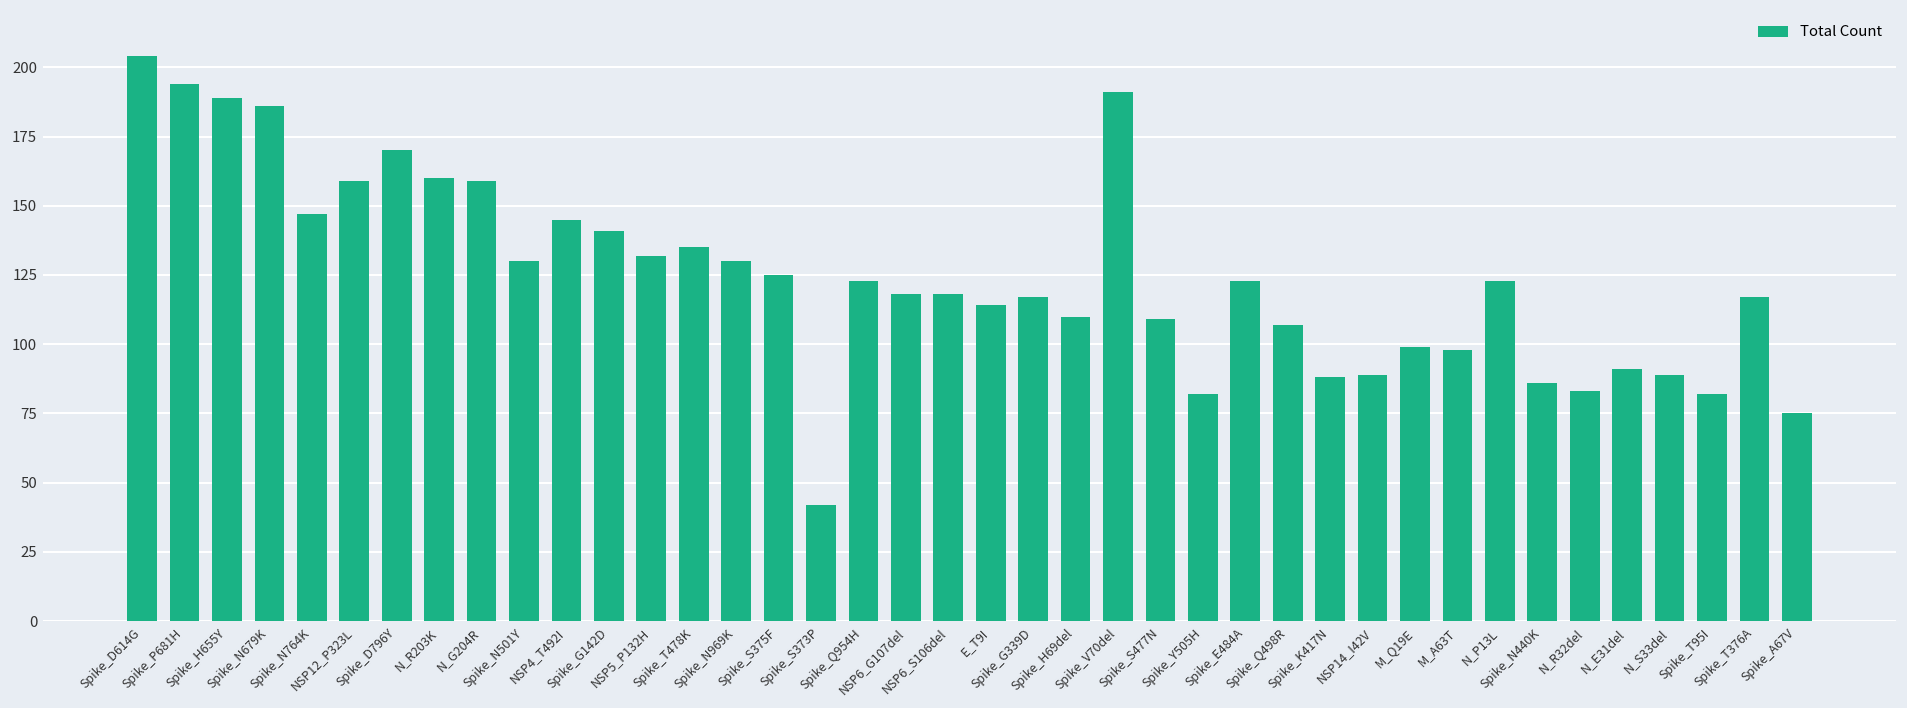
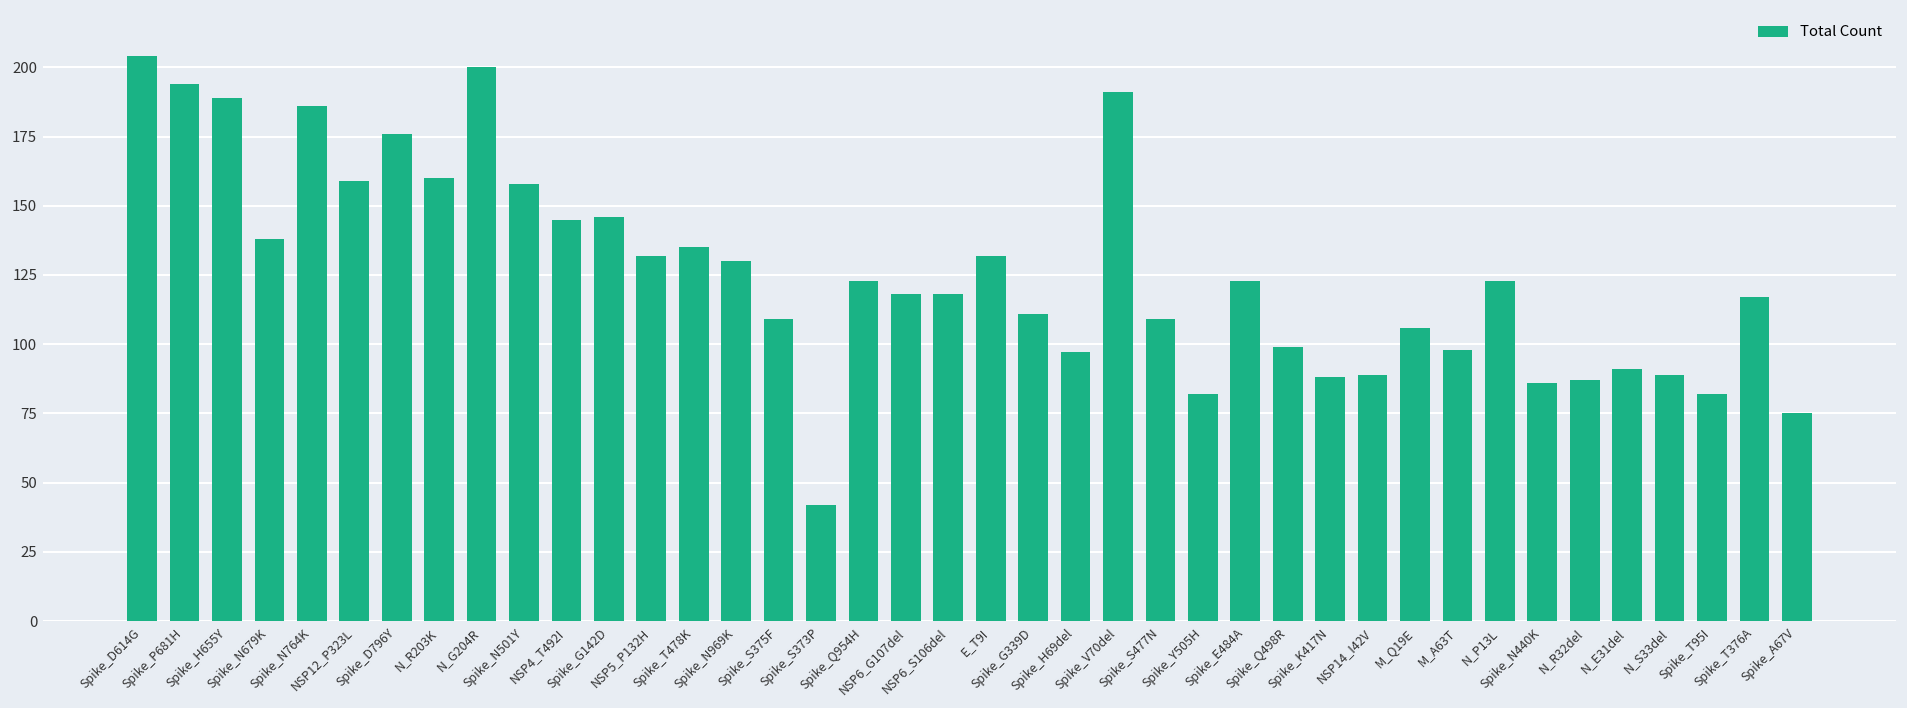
Spike_N679K: 186 -> 138
Spike_N764K: 147 -> 186
Spike_D796Y: 170 -> 176
N_G204R: 159 -> 200
Spike_N501Y: 130 -> 158
Spike_G142D: 141 -> 146
Spike_S375F: 125 -> 109
E_T9I: 114 -> 132
Spike_G339D: 117 -> 111
Spike_H69del: 110 -> 97
Spike_Q498R: 107 -> 99
M_Q19E: 99 -> 106
N_R32del: 83 -> 87
